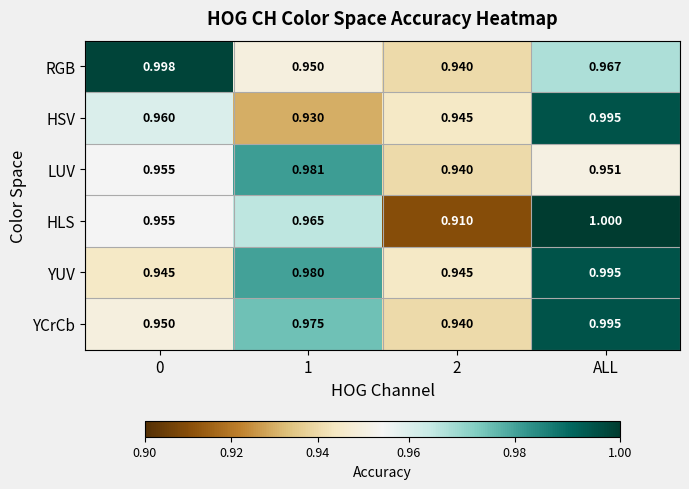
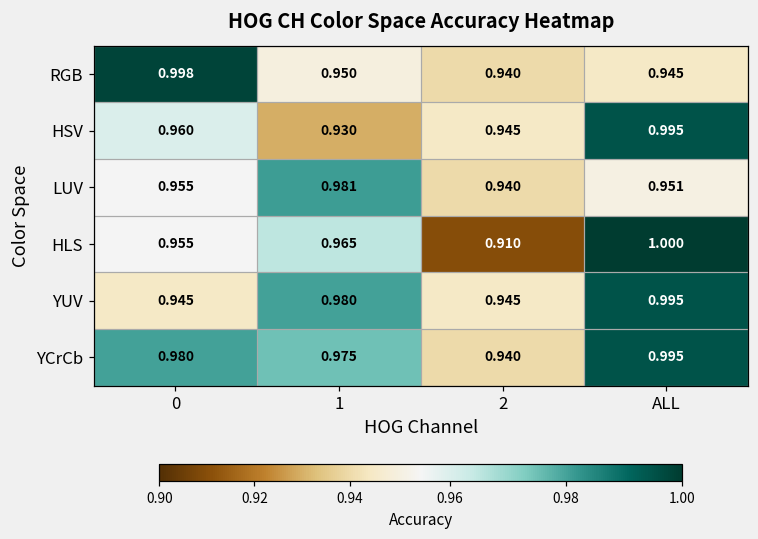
RGB, ALL: 0.967 -> 0.945
YCrCb, 0: 0.950 -> 0.980
